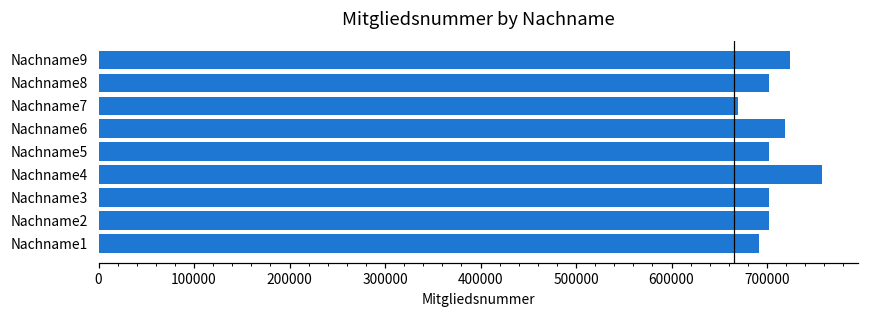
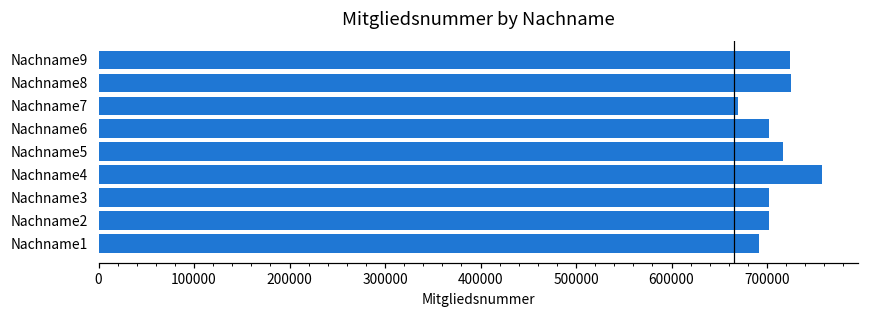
Nachname8: 700000 -> 730000
Nachname6: 720000 -> 700000
Nachname5: 700000 -> 720000
